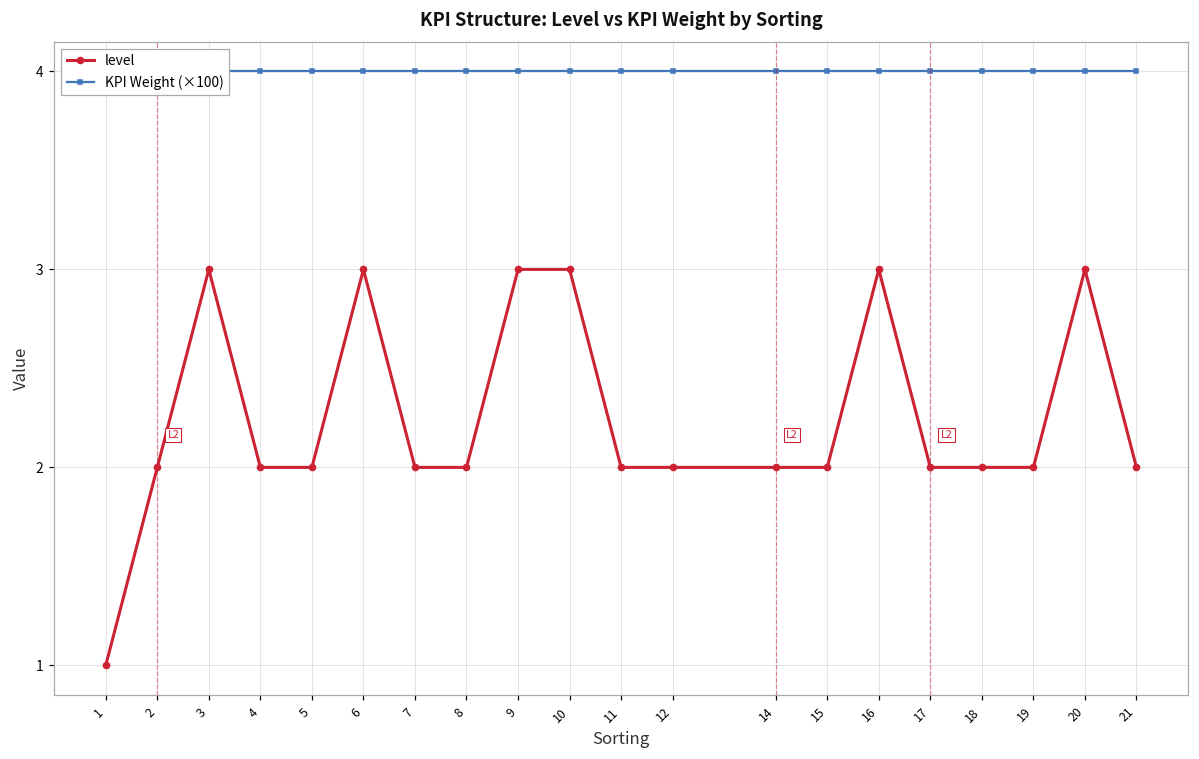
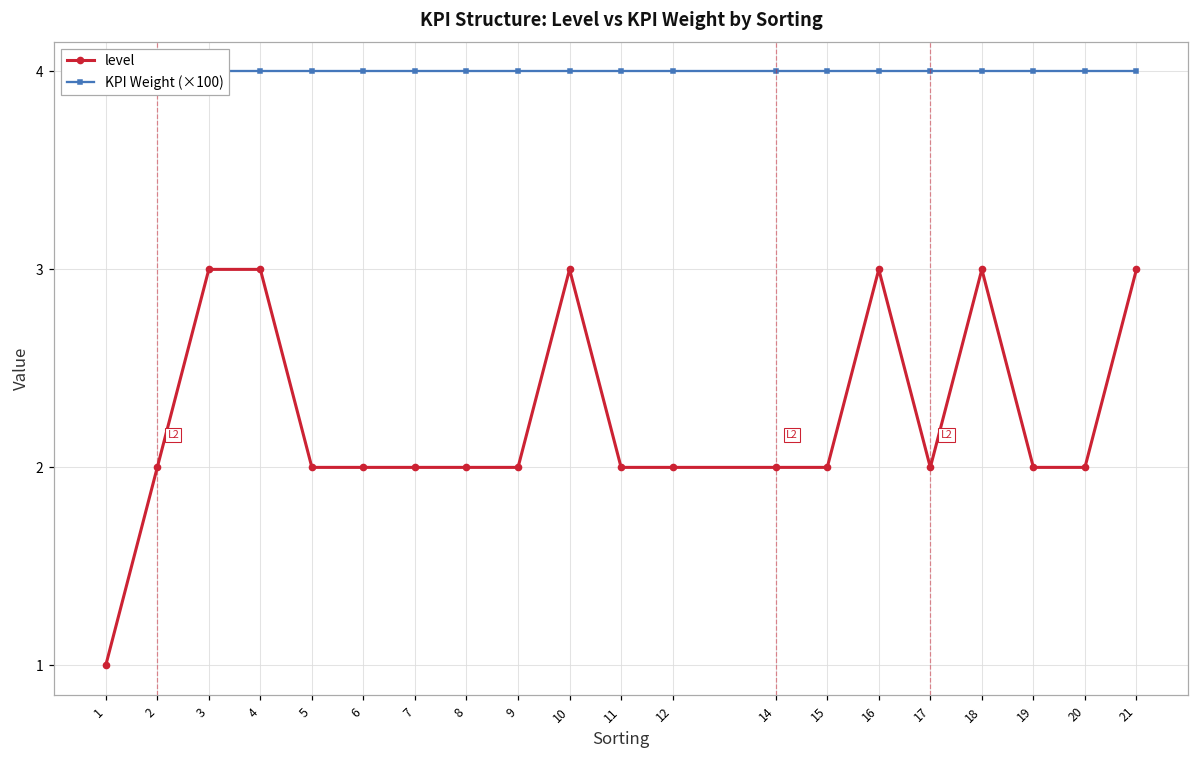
level, 4: 2 -> 3
level, 6: 3 -> 2
level, 9: 3 -> 2
level, 18: 2 -> 3
level, 20: 3 -> 2
level, 21: 2 -> 3
